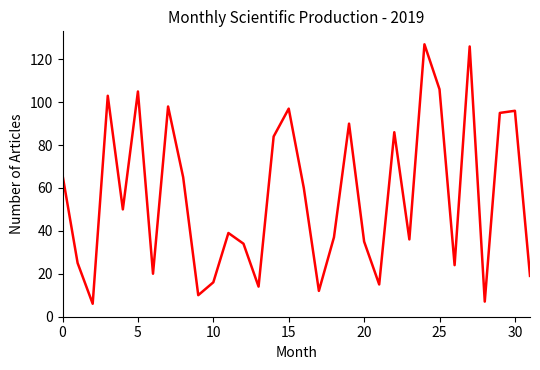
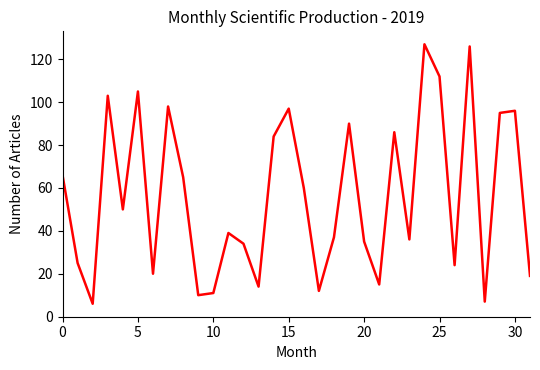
10: 16 -> 11
25: 106 -> 112
